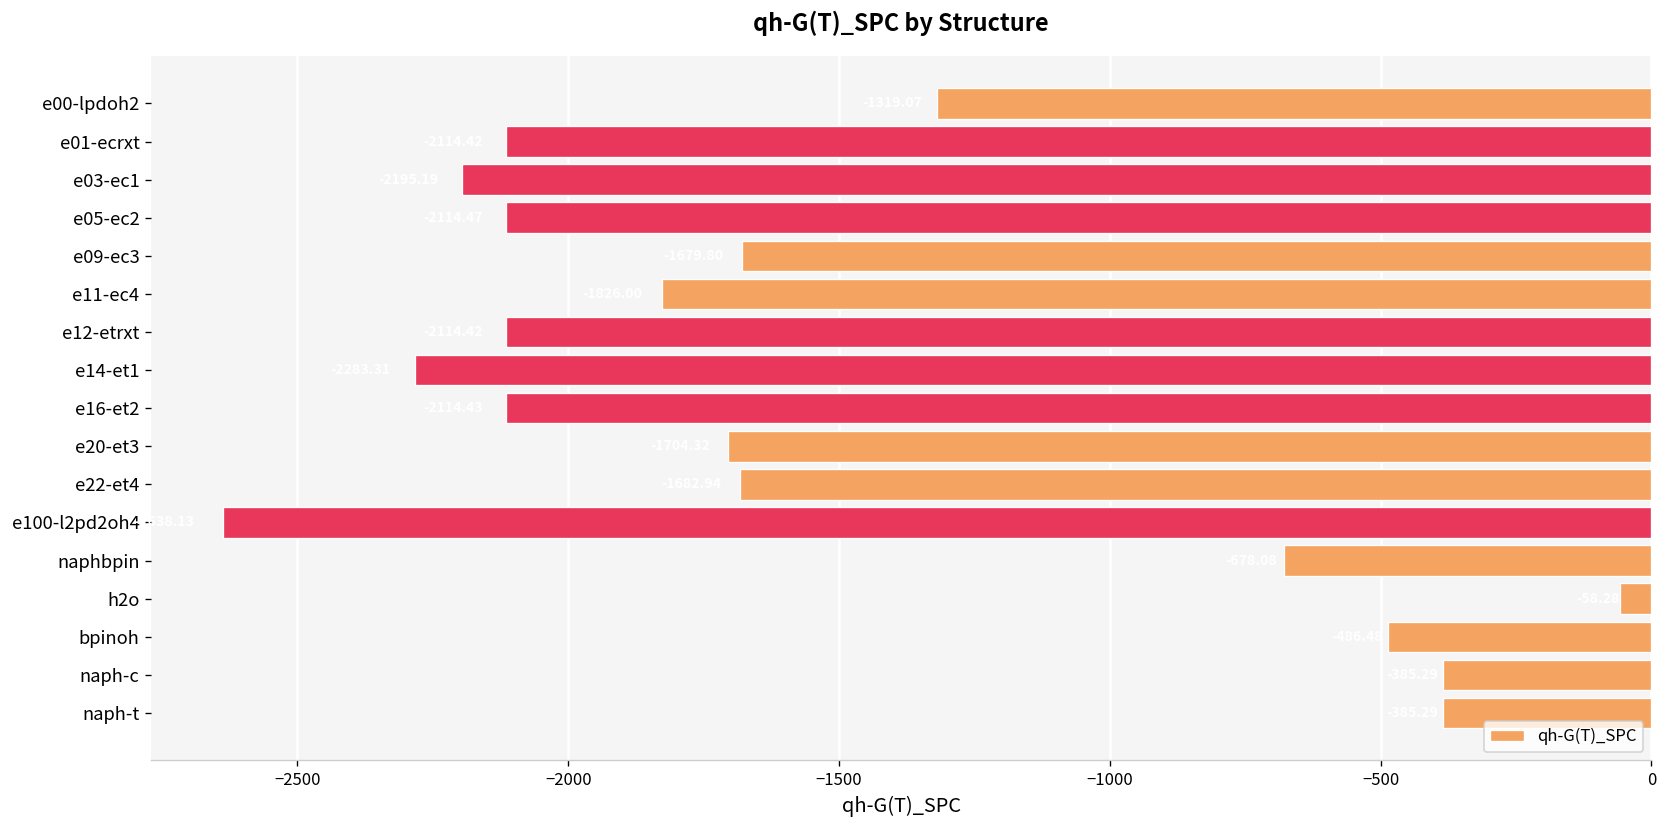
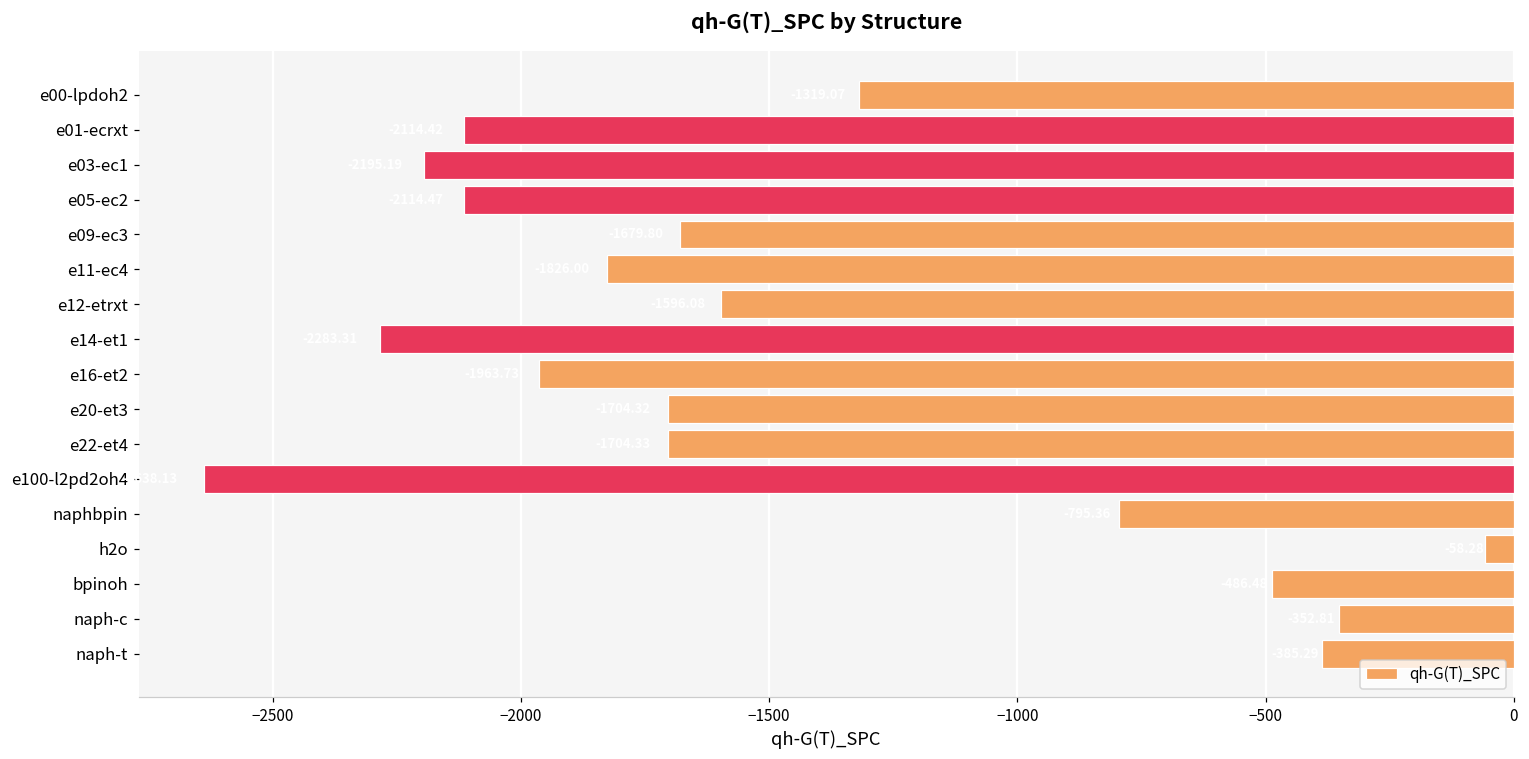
e12-etrxt: -2110 -> -1600
e16-et2: -2110 -> -1960
e22-et4: -1680 -> -1700
naphbpin: -680 -> -800
naph-c: -390 -> -350
